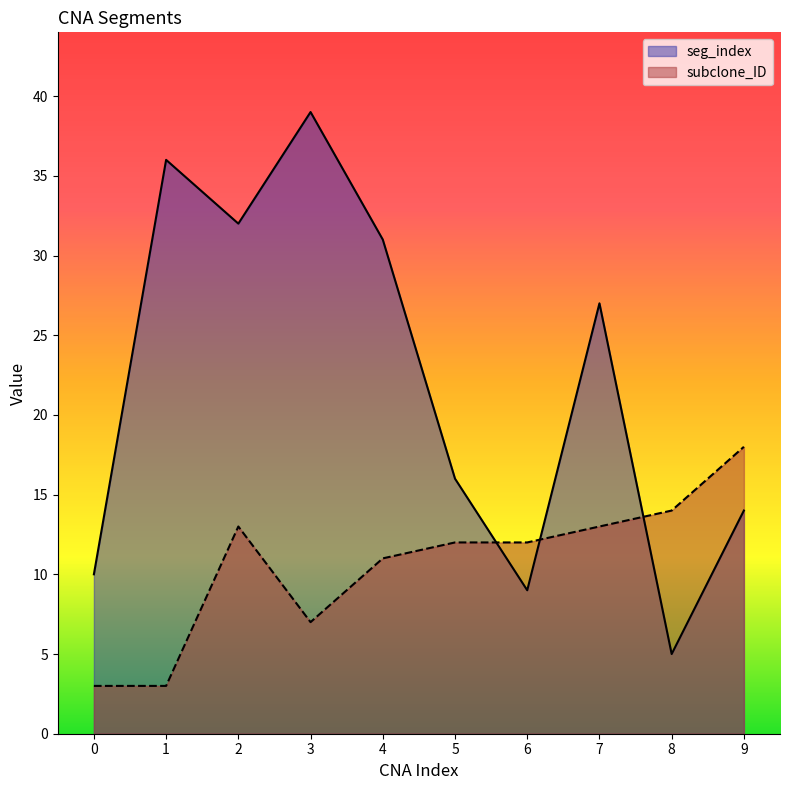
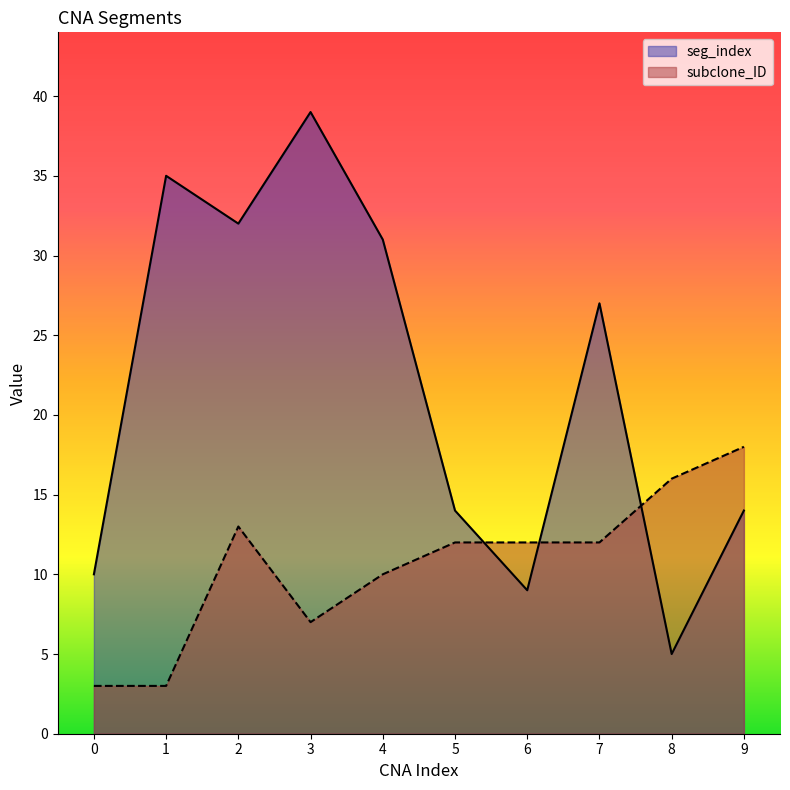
seg_index, 1: 36 -> 35
subclone_ID, 4: 11 -> 10
seg_index, 5: 16 -> 14
subclone_ID, 7: 13 -> 12
subclone_ID, 8: 14 -> 16
